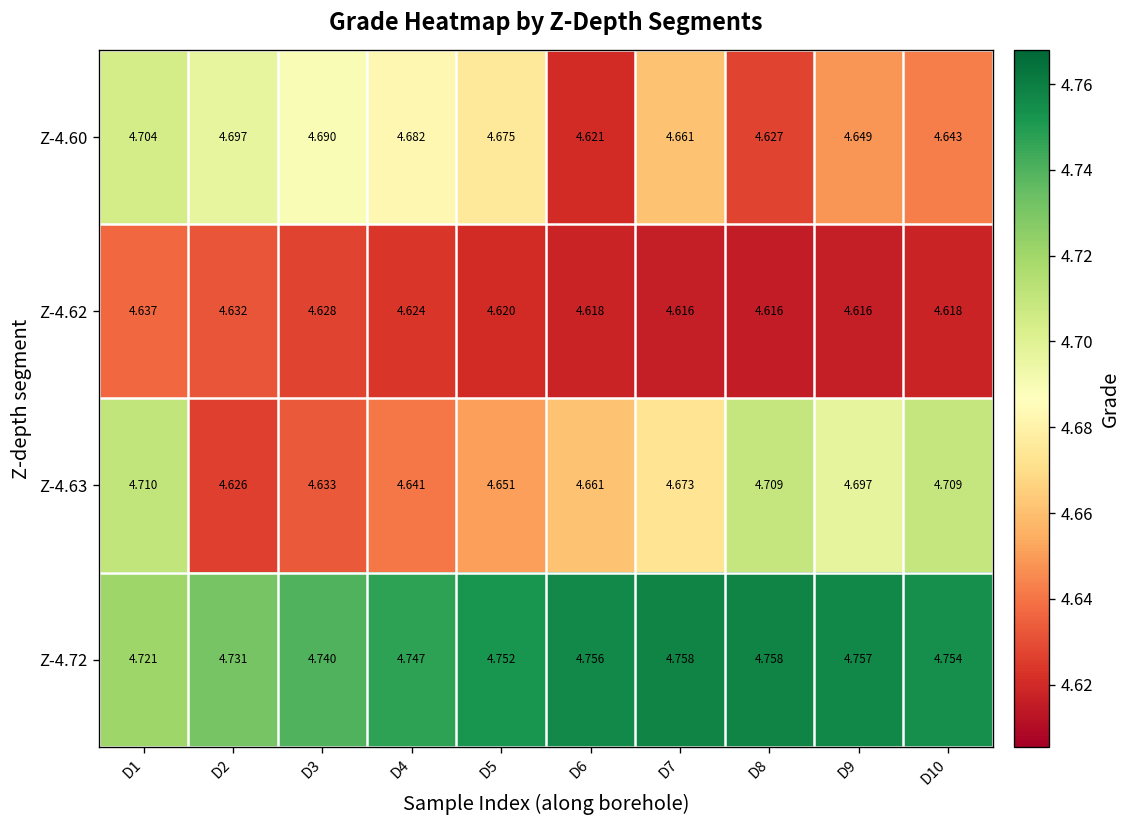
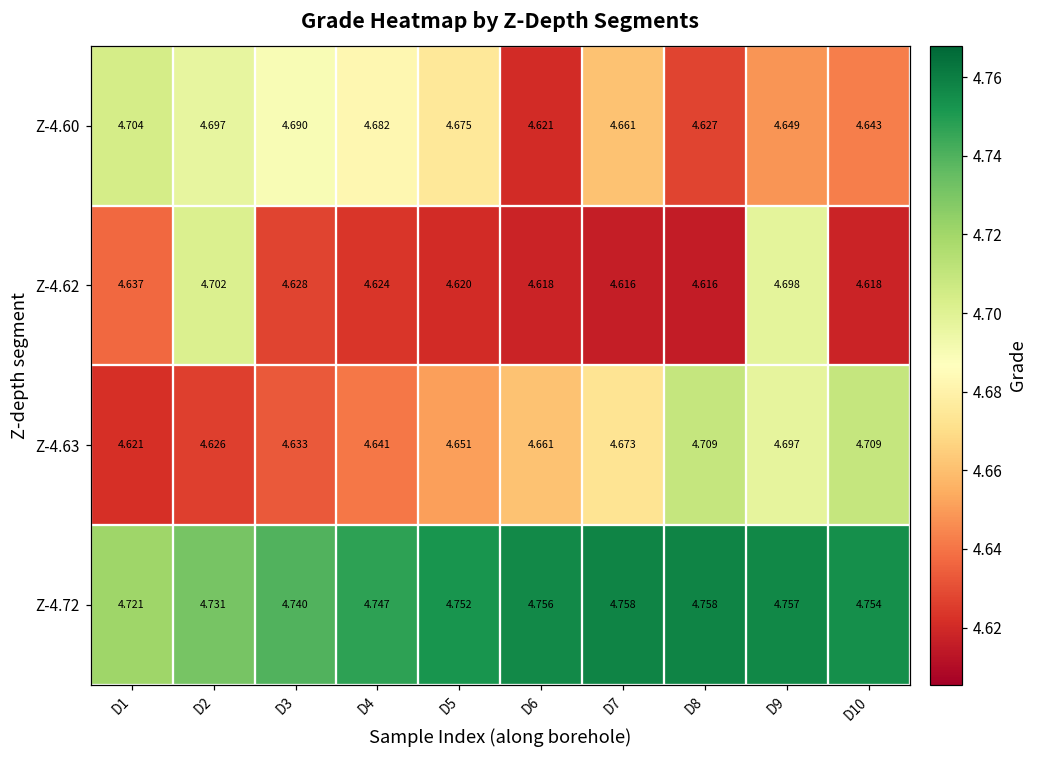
Z-4.62, D2: 4.632 -> 4.702
Z-4.62, D9: 4.616 -> 4.698
Z-4.63, D1: 4.710 -> 4.621
